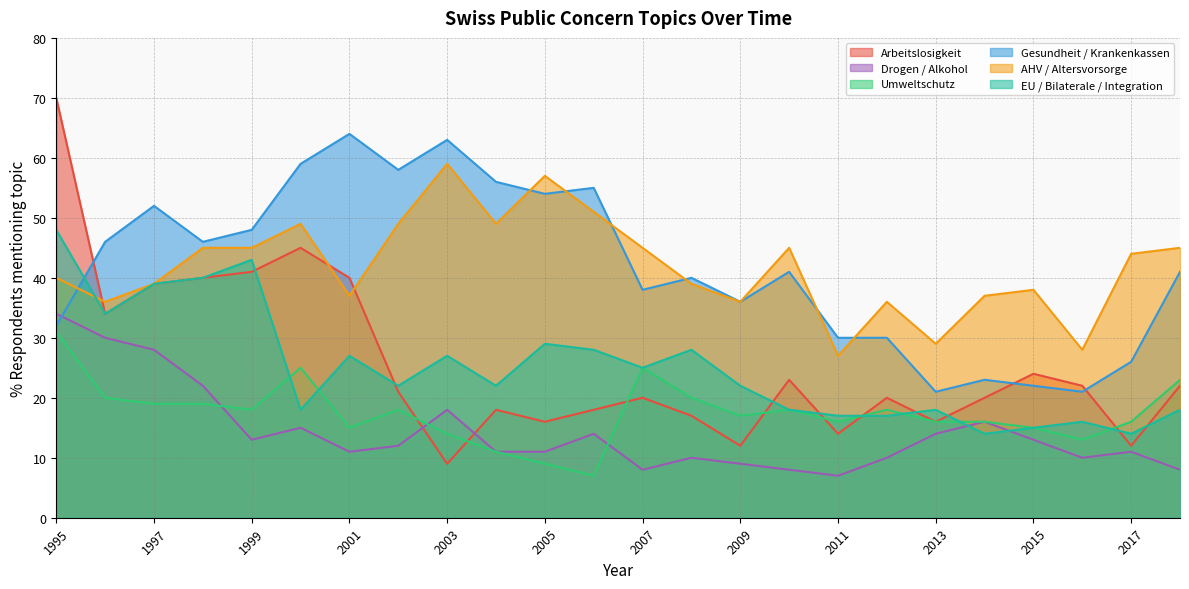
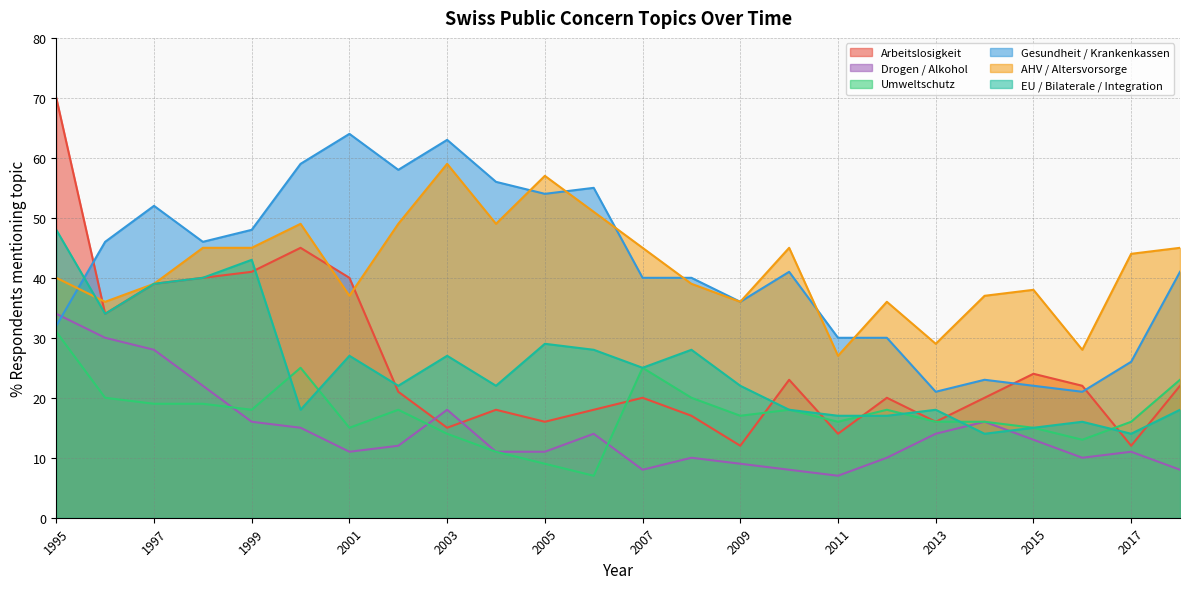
Drogen / Alkohol, 1999: 13 -> 16
Arbeitslosigkeit, 2003: 9 -> 15
Gesundheit / Krankenkassen, 2007: 38 -> 40
